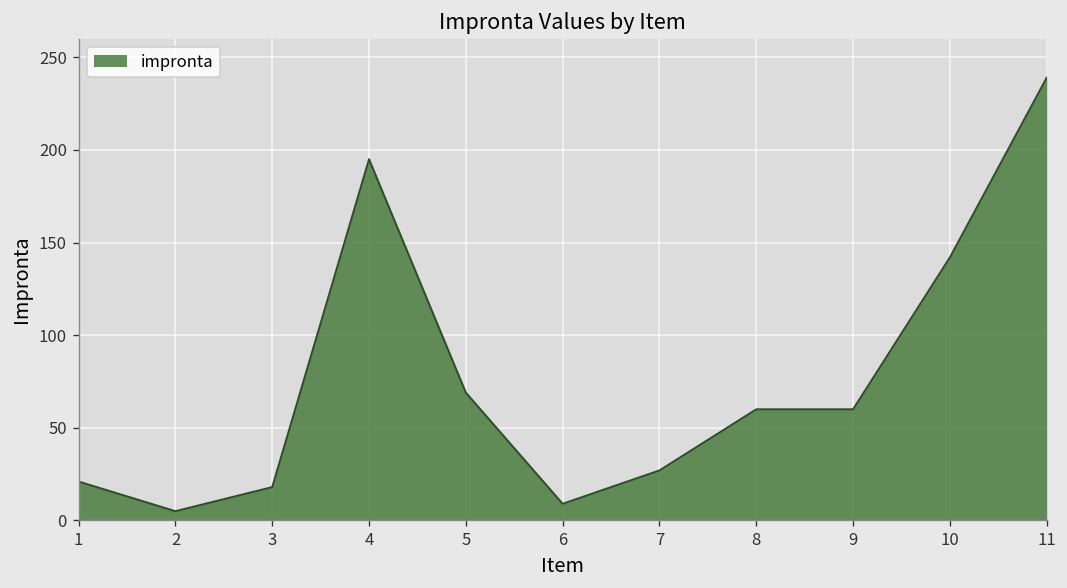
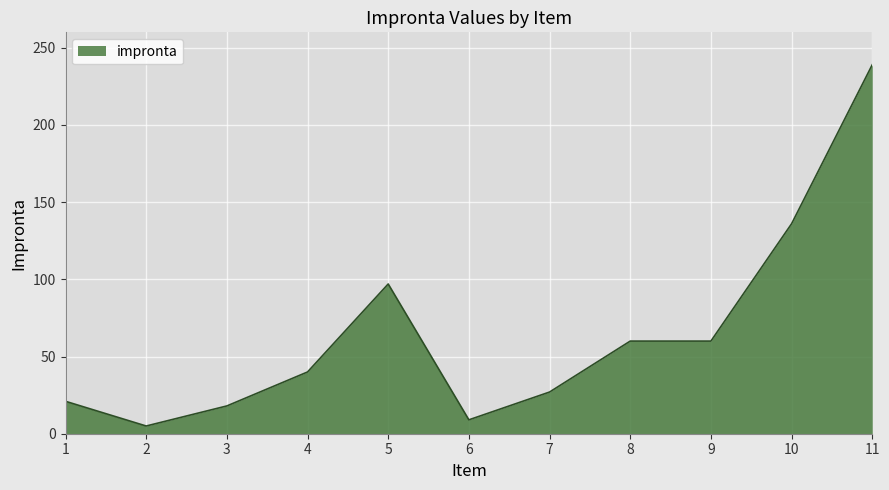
4: 195 -> 40
5: 69 -> 97
10: 142 -> 136
